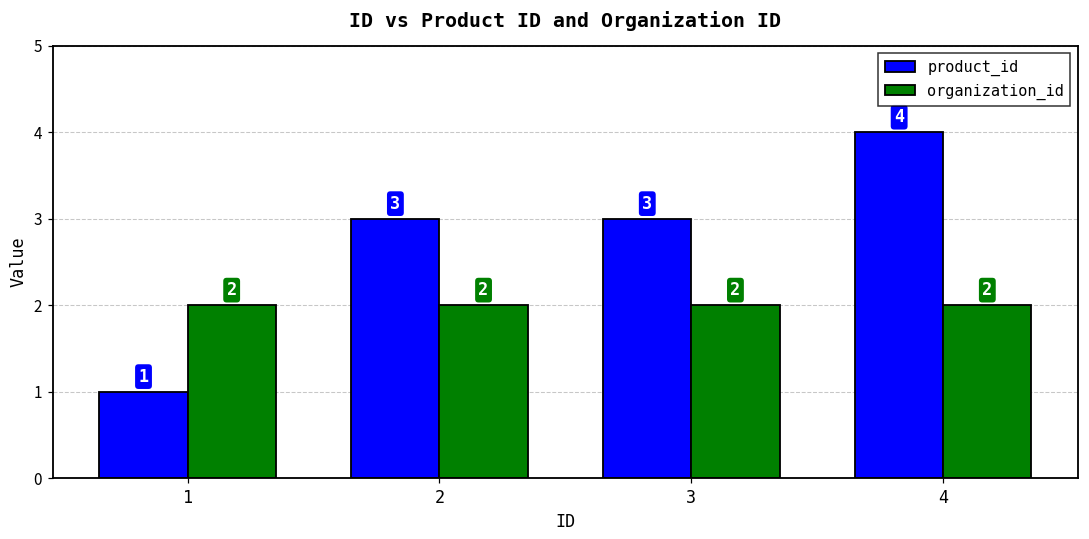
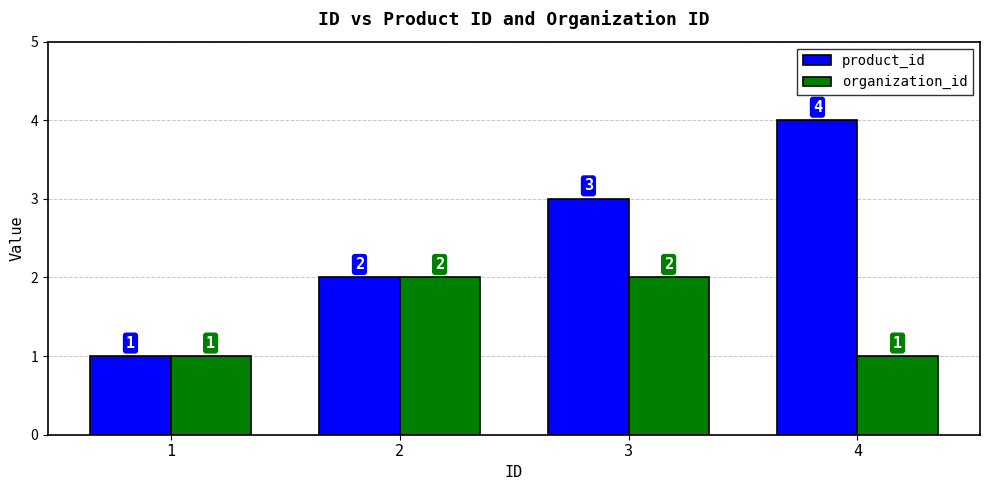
organization_id, 1: 2 -> 1
product_id, 2: 3 -> 2
organization_id, 4: 2 -> 1
